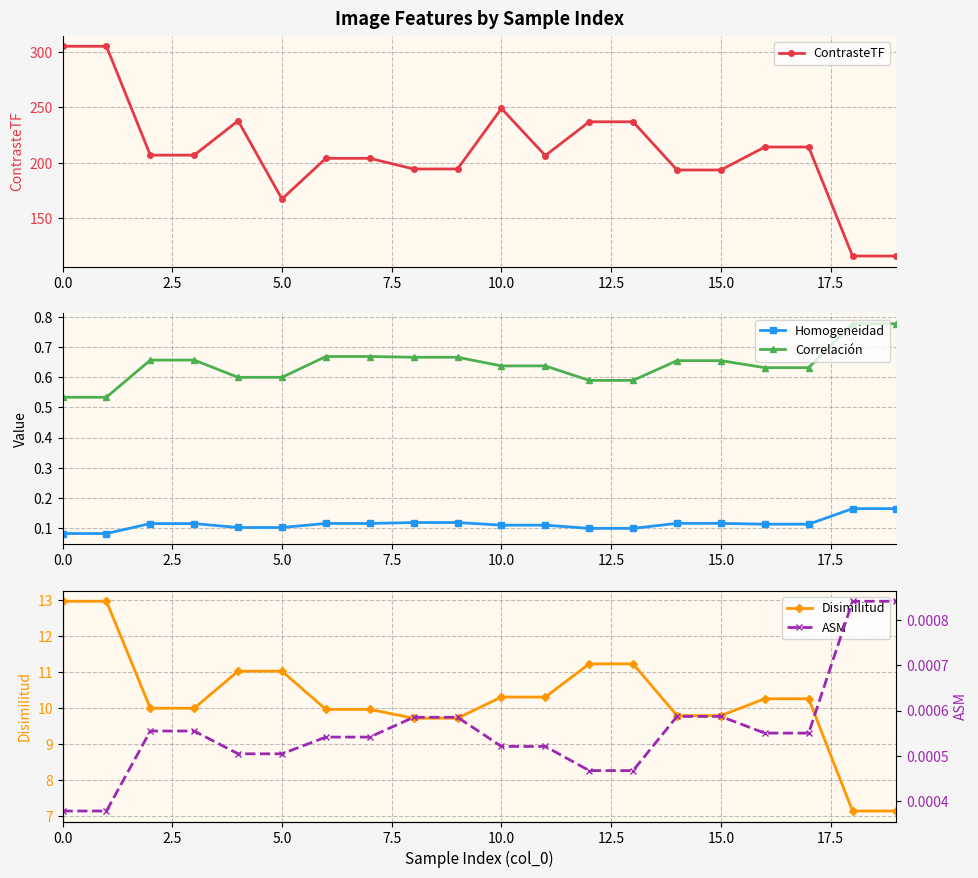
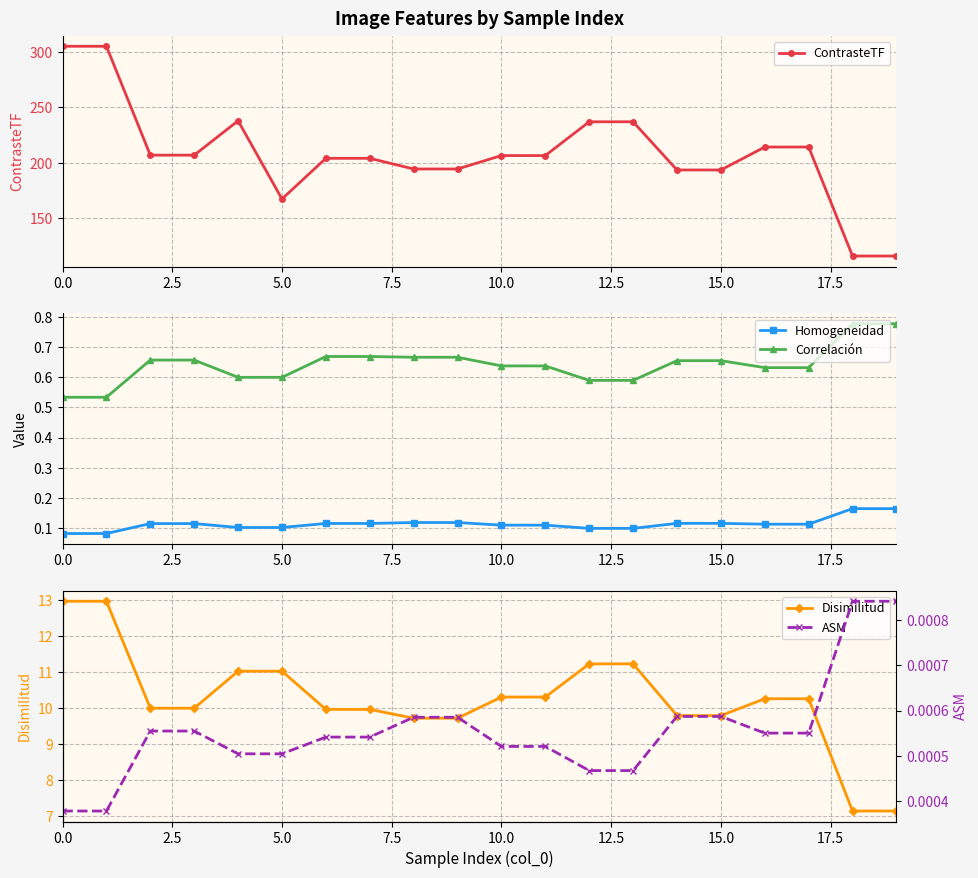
Image Features by Sample Index, 10.0: 249 -> 206
